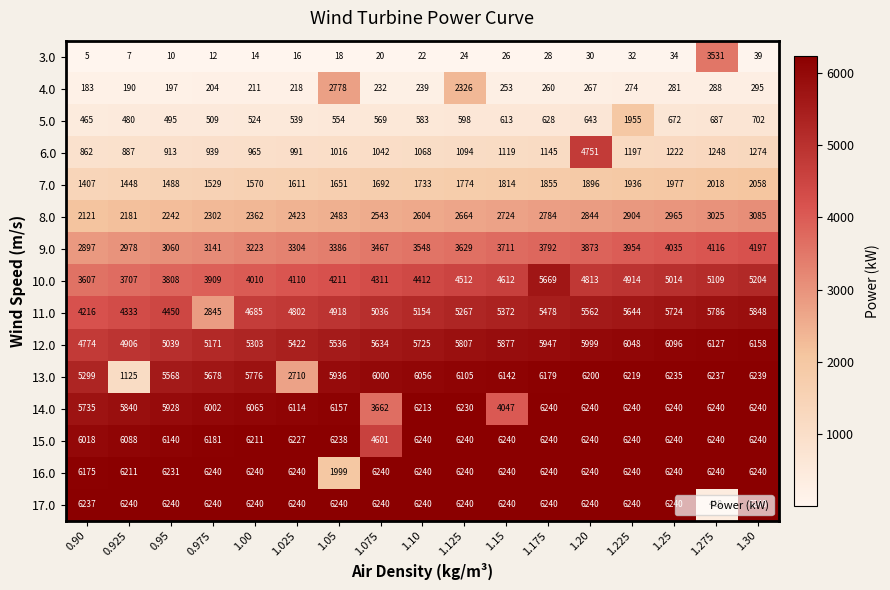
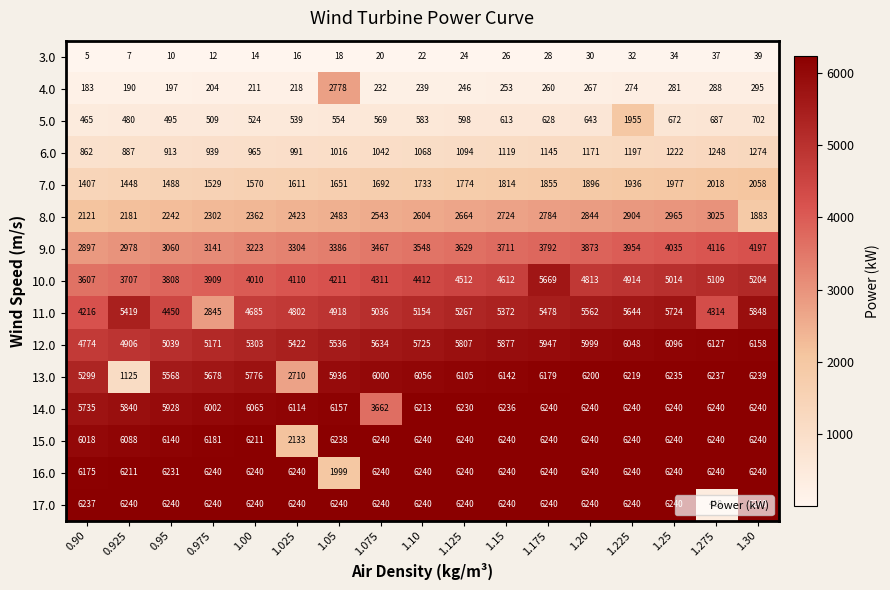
3.0, 1.275: 3531 -> 37
4.0, 1.125: 2326 -> 246
6.0, 1.20: 4751 -> 1171
8.0, 1.30: 3085 -> 1883
11.0, 0.925: 4333 -> 5419
11.0, 1.275: 5786 -> 4314
14.0, 1.15: 4047 -> 6236
15.0, 1.025: 6227 -> 2133
15.0, 1.075: 4601 -> 6240
